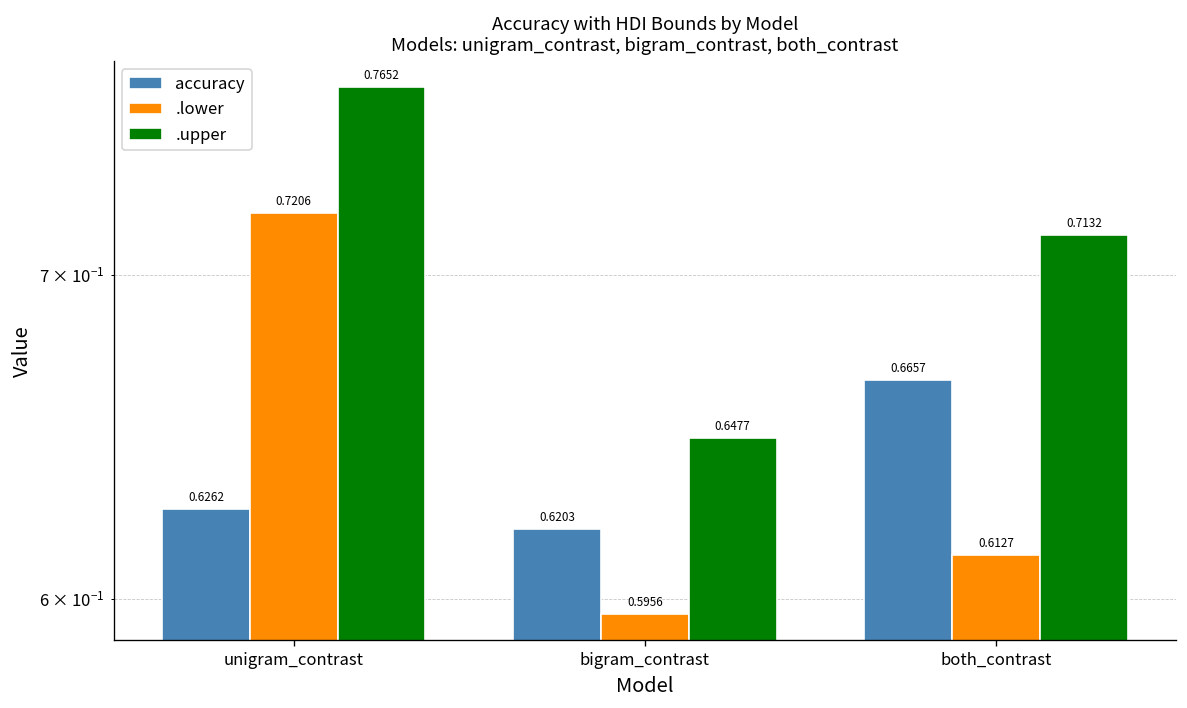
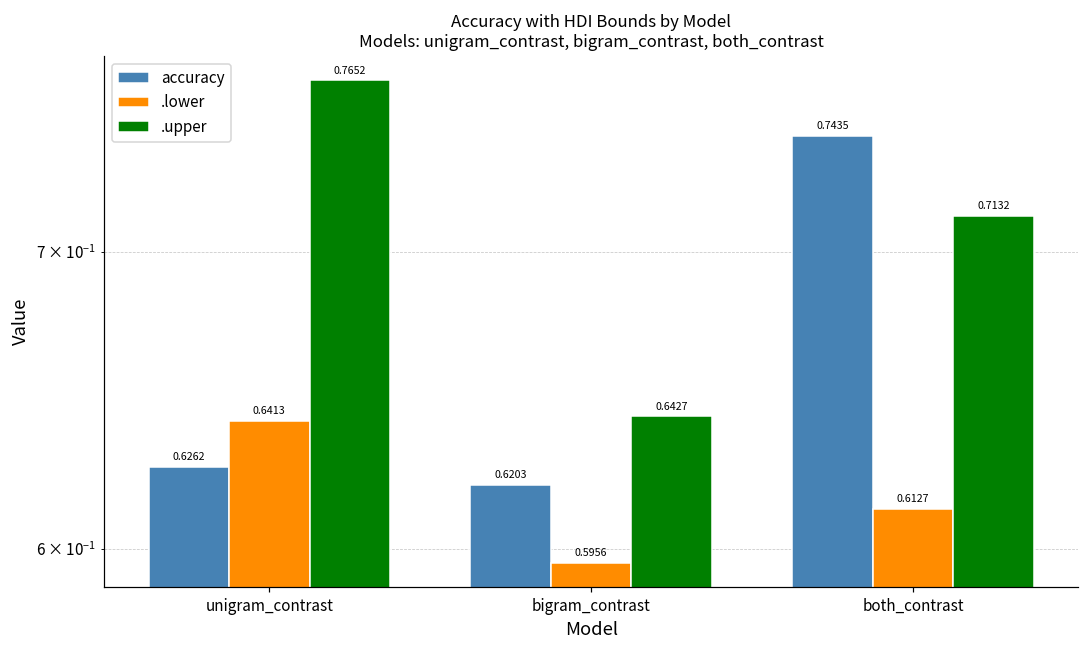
.lower, unigram_contrast: 0.7206 -> 0.6413
.upper, bigram_contrast: 0.6477 -> 0.6427
accuracy, both_contrast: 0.6657 -> 0.7435
